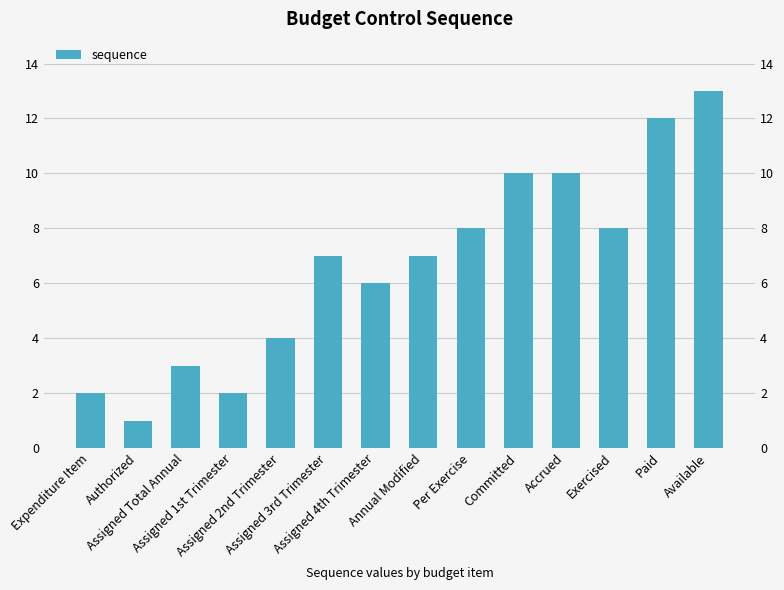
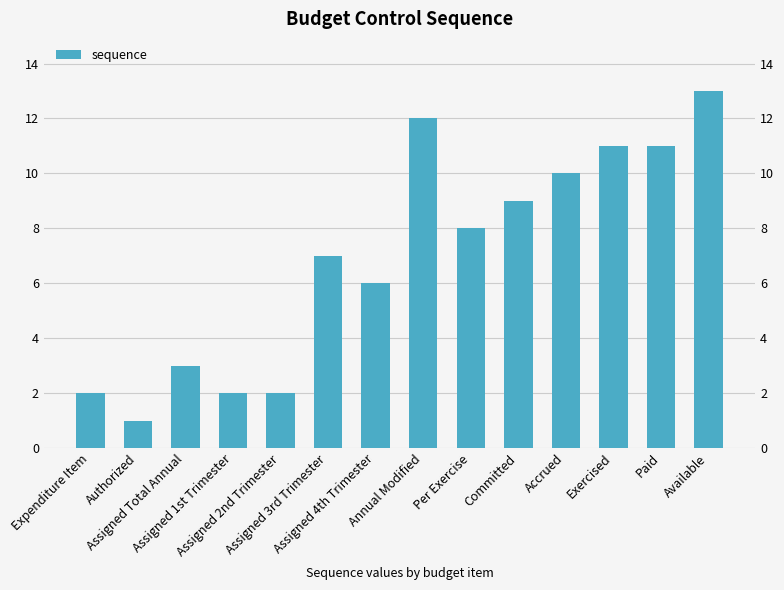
Assigned 2nd Trimester: 4 -> 2
Annual Modified: 7 -> 12
Committed: 10 -> 9
Exercised: 8 -> 11
Paid: 12 -> 11
